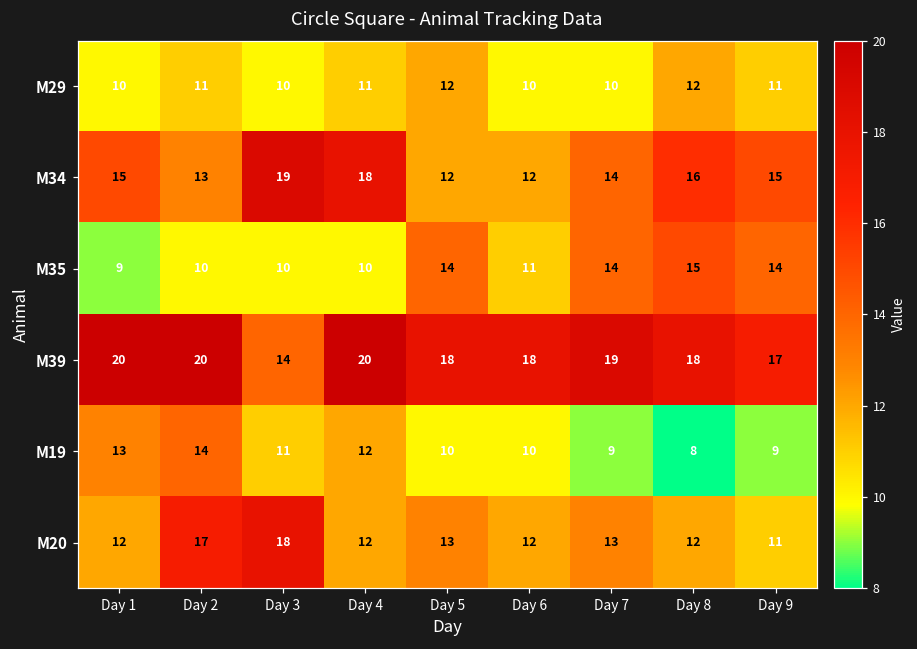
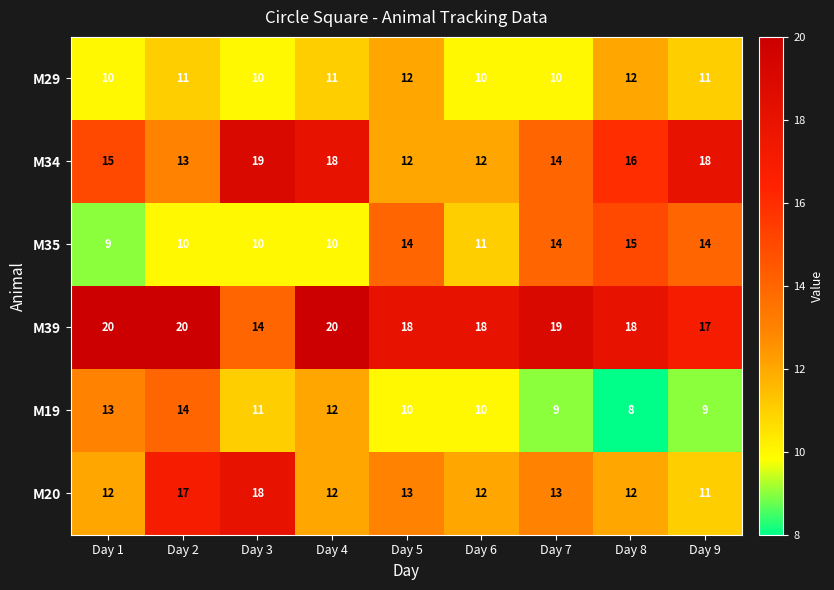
M34, Day 9: 15 -> 18
